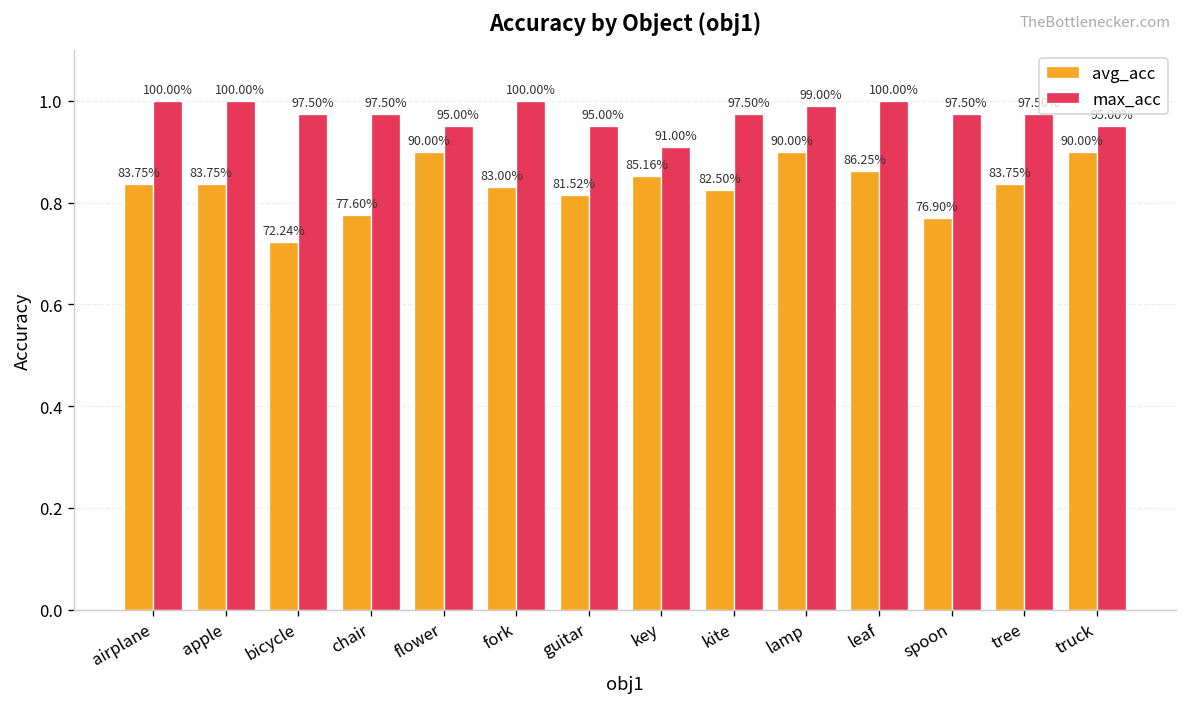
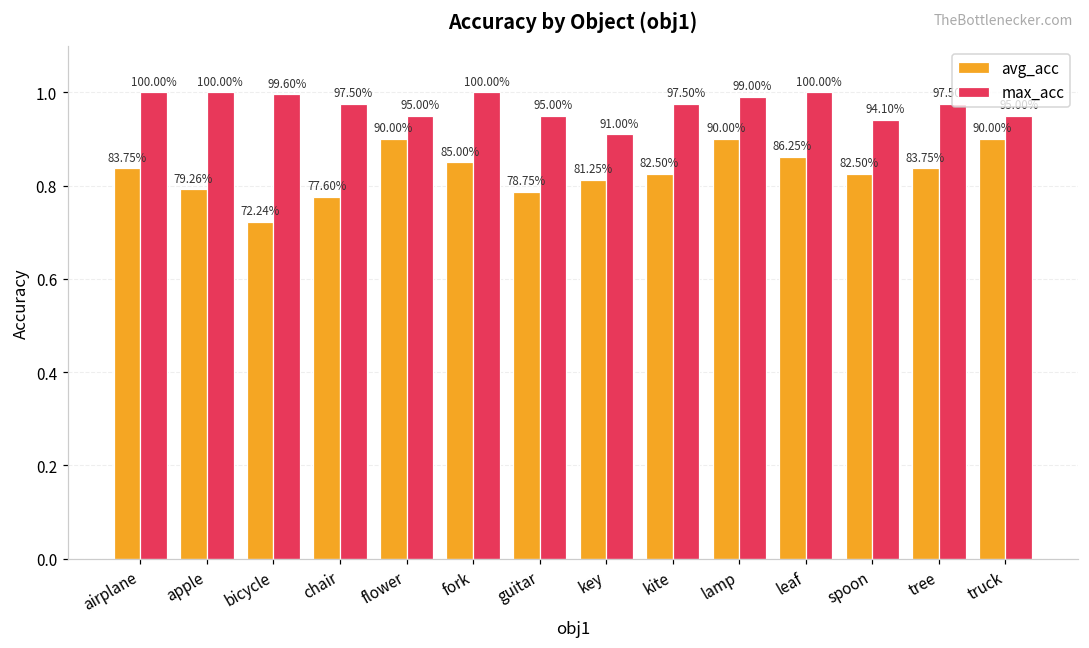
avg_acc, apple: 83.75% -> 79.26%
max_acc, bicycle: 97.50% -> 99.60%
avg_acc, fork: 83.00% -> 85.00%
avg_acc, guitar: 81.52% -> 78.75%
avg_acc, key: 85.16% -> 81.25%
avg_acc, spoon: 76.90% -> 82.50%
max_acc, spoon: 97.50% -> 94.10%
